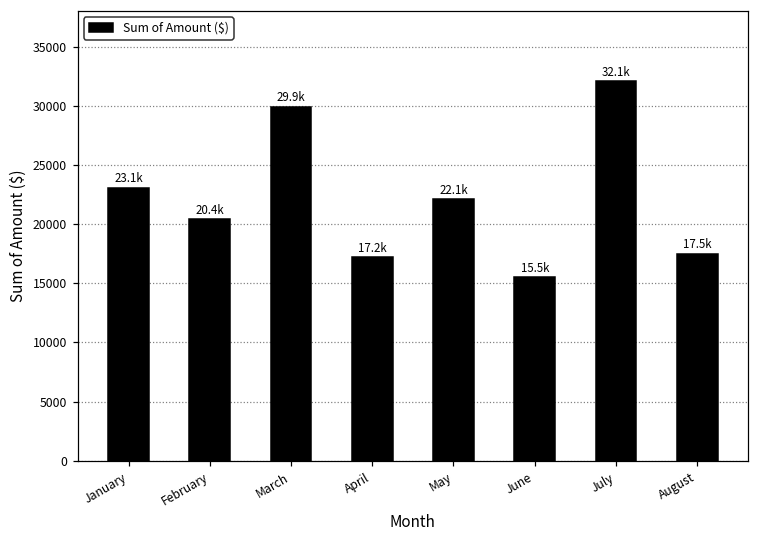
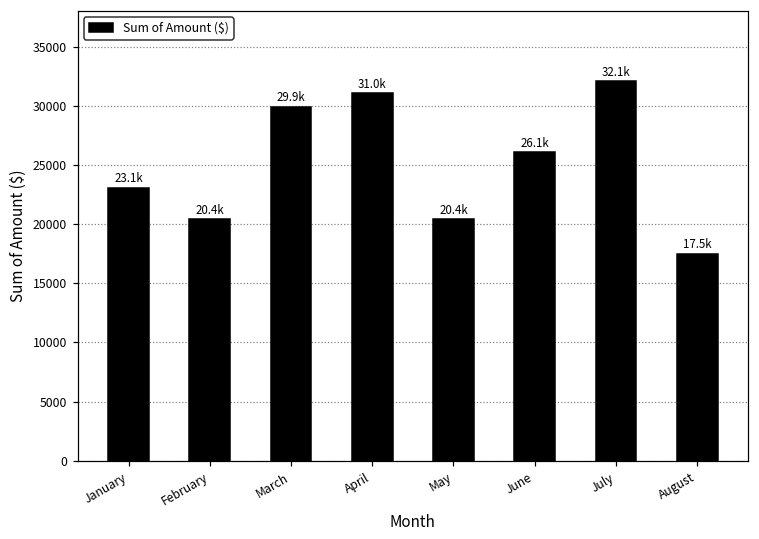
April: 17.2k -> 31.0k
May: 22.1k -> 20.4k
June: 15.5k -> 26.1k
